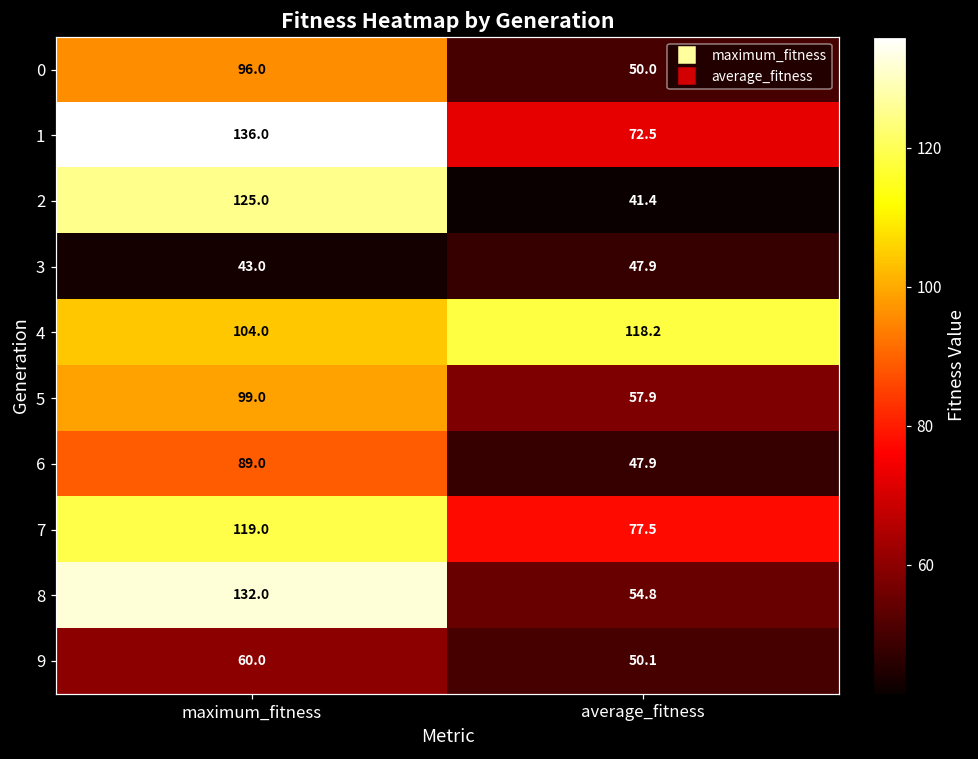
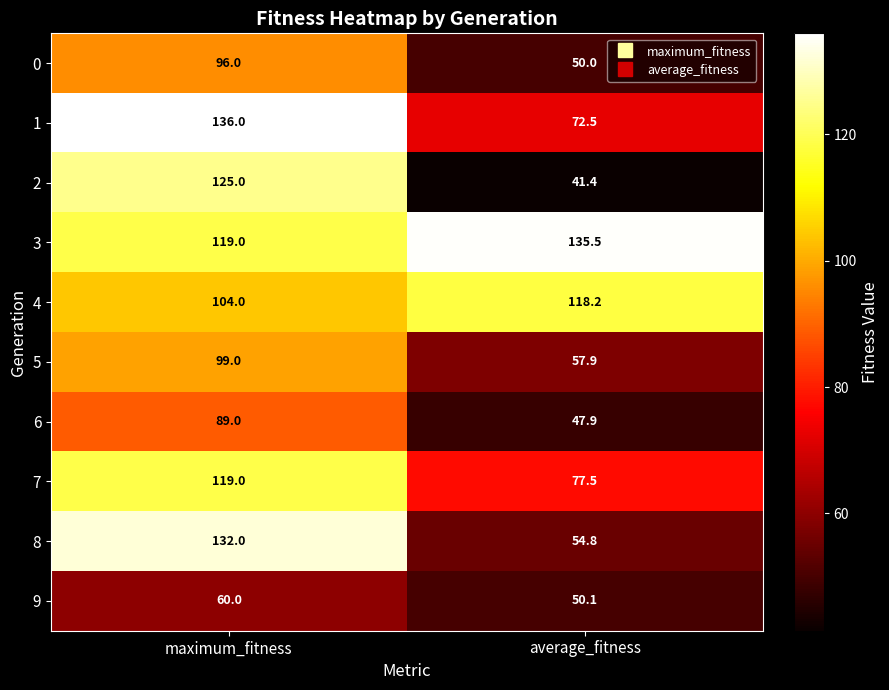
3, maximum_fitness: 43.0 -> 119.0
3, average_fitness: 47.9 -> 135.5
